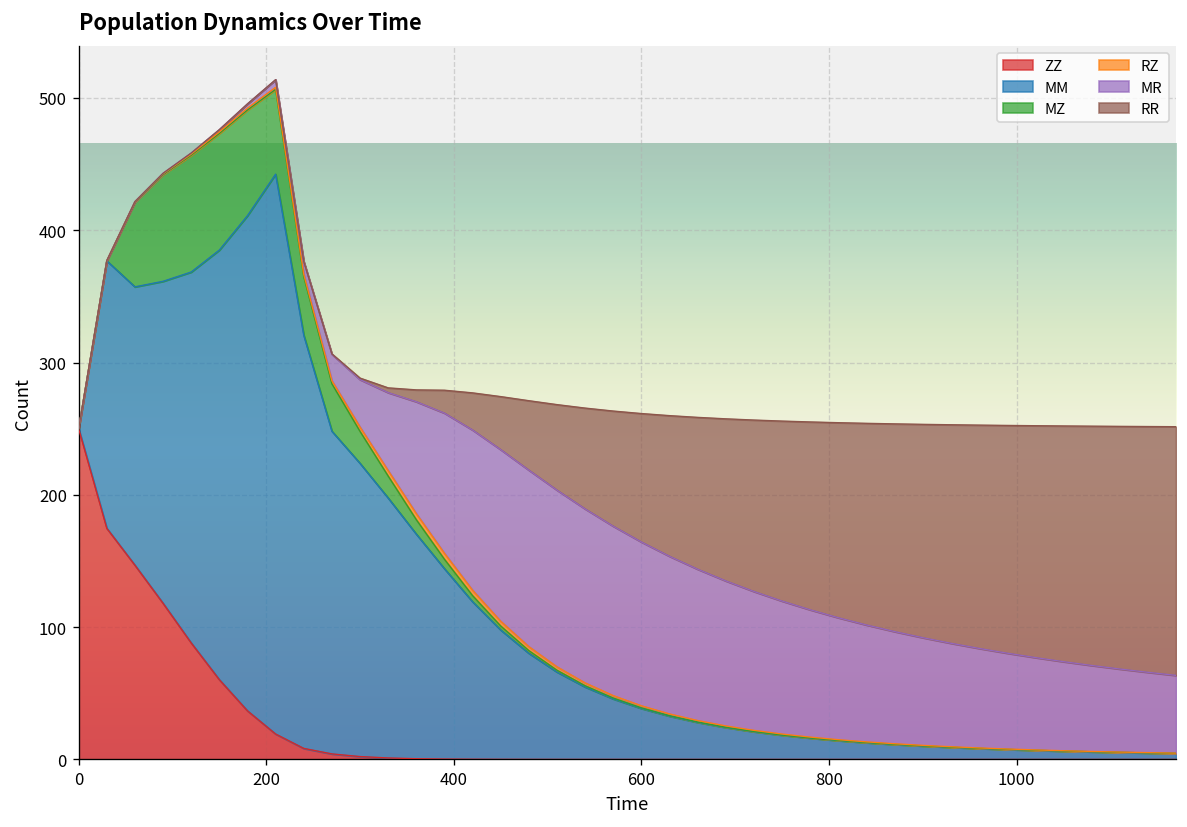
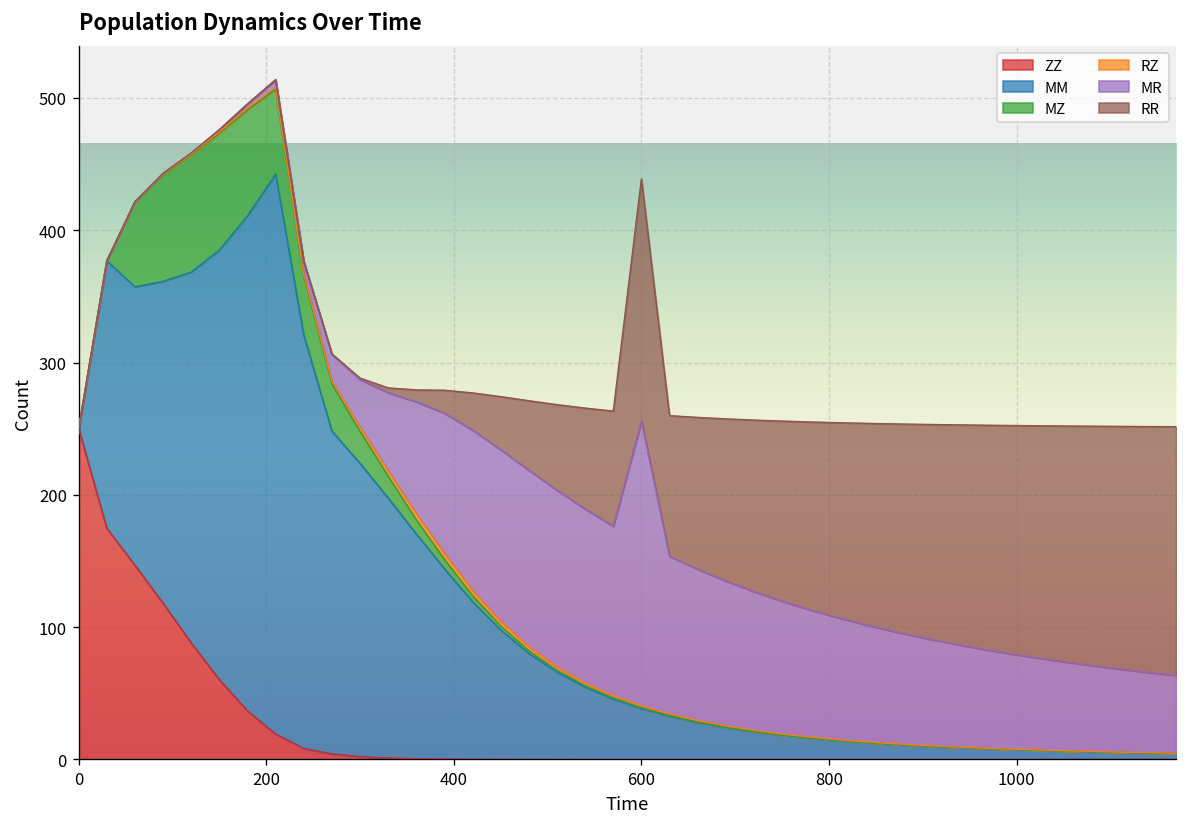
MR, 600: 124 -> 215
RR, 600: 97 -> 183
